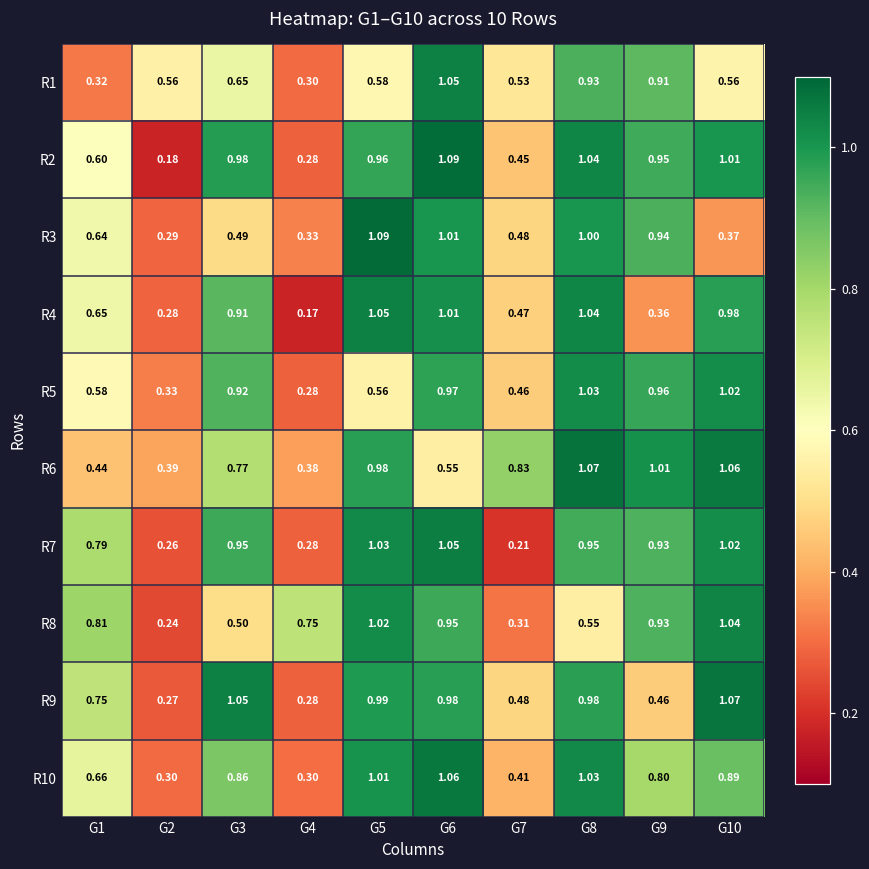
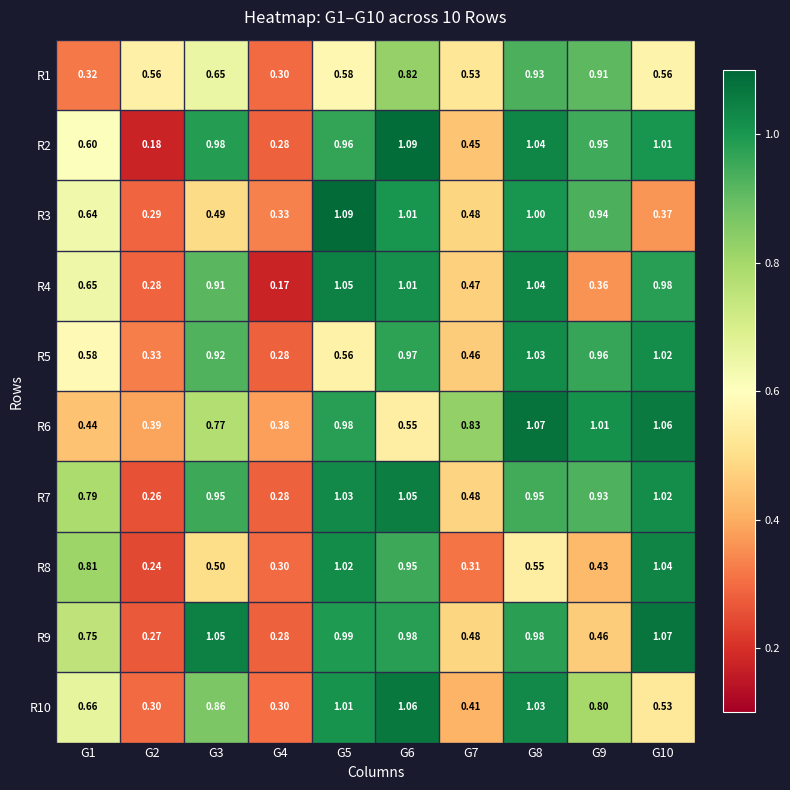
R1, G6: 1.05 -> 0.82
R7, G7: 0.21 -> 0.48
R8, G4: 0.75 -> 0.30
R8, G9: 0.93 -> 0.43
R10, G10: 0.89 -> 0.53
